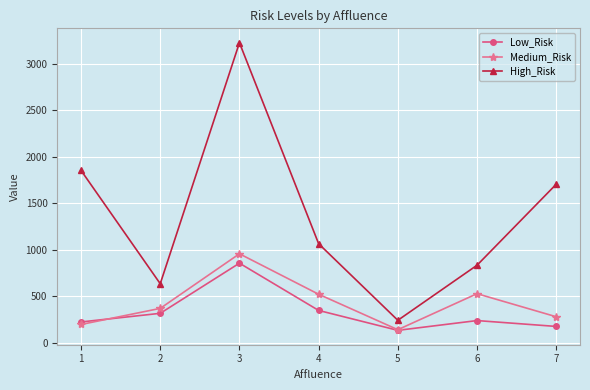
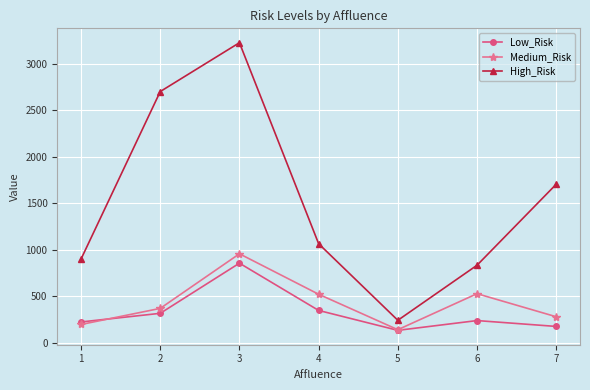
High_Risk, 1: 1900 -> 900
High_Risk, 2: 600 -> 2700
